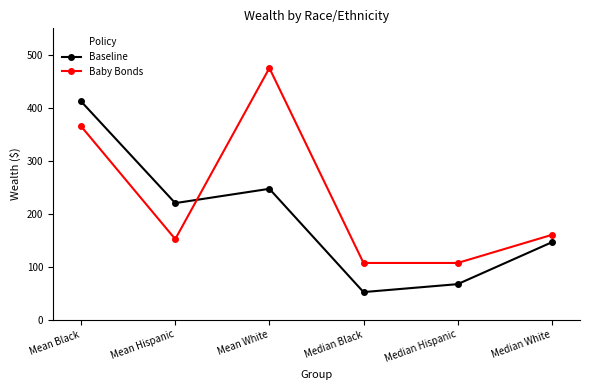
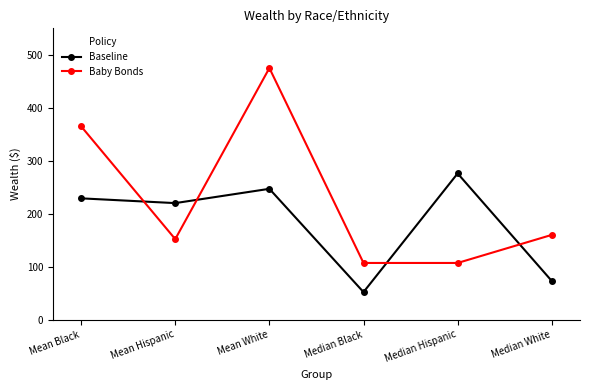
Baseline, Mean Black: 410 -> 230
Baseline, Median Hispanic: 70 -> 280
Baseline, Median White: 150 -> 70
